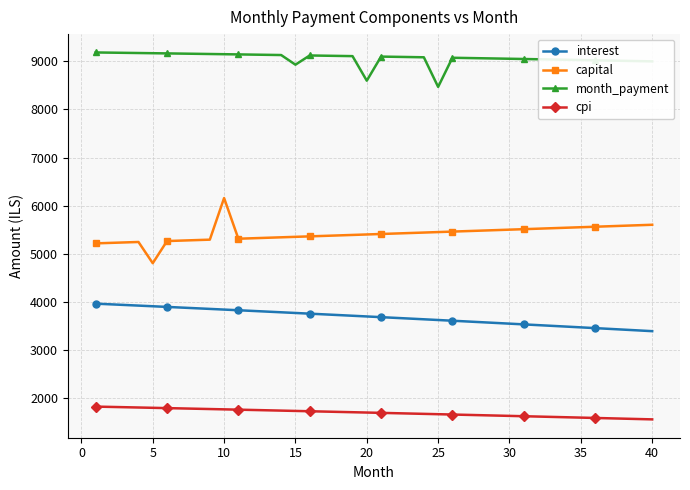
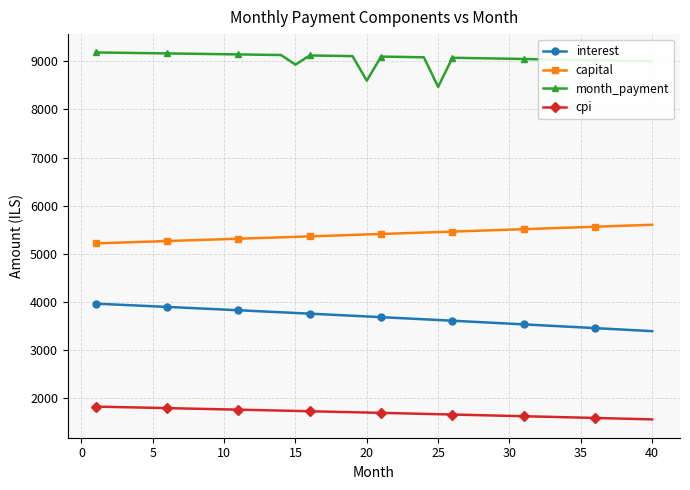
capital, 5: 4800 -> 5300
capital, 10: 6200 -> 5300
